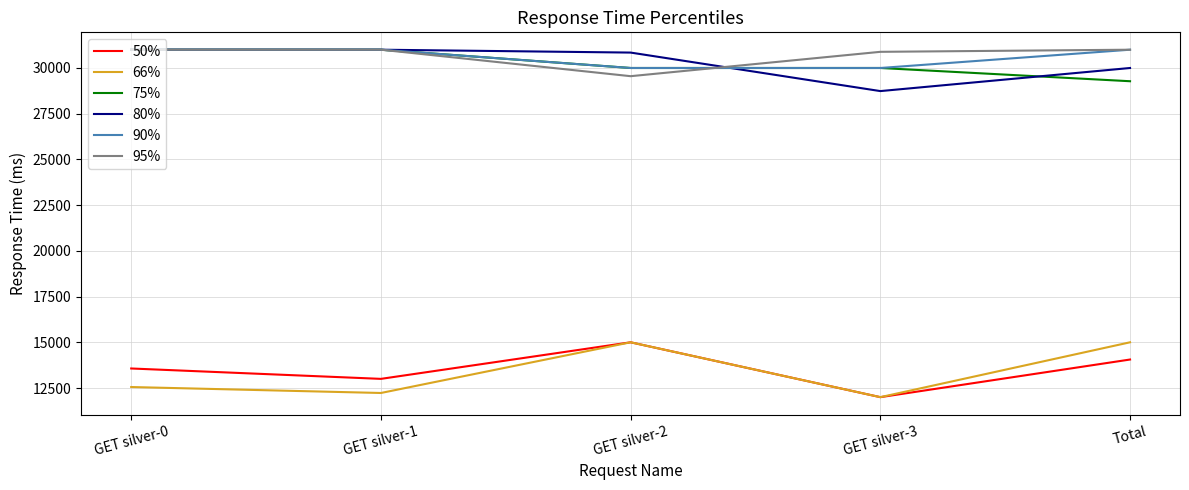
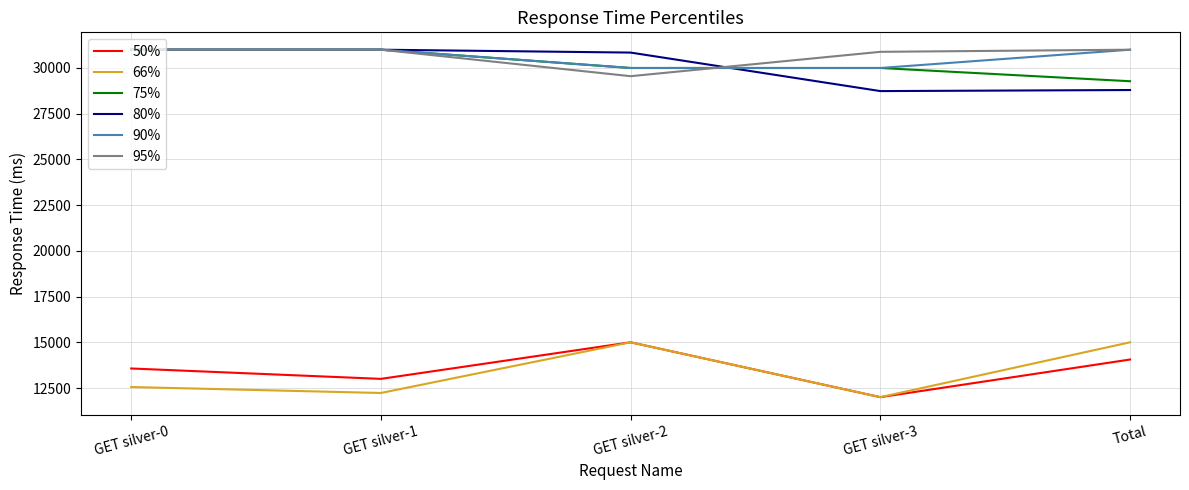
80%, Total: 30000 -> 28800
